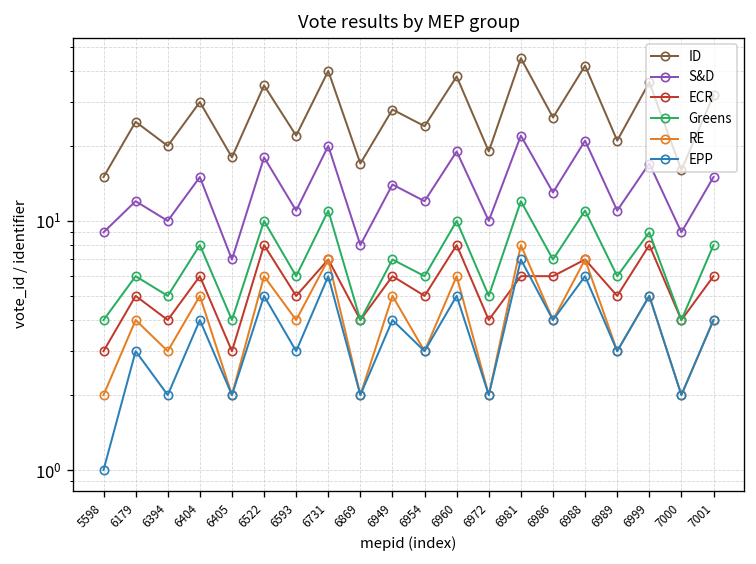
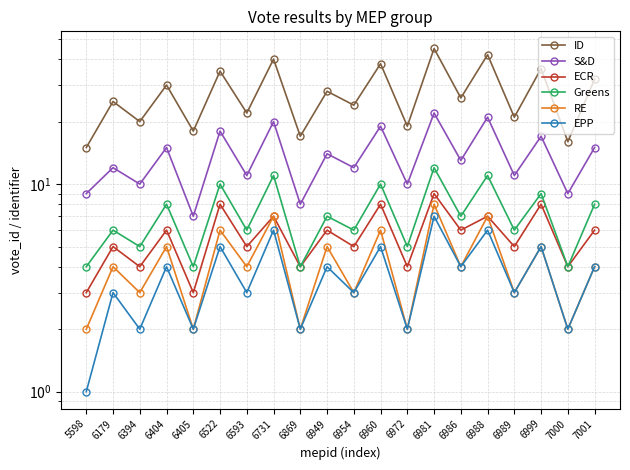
ECR, 6981: 6 -> 9
